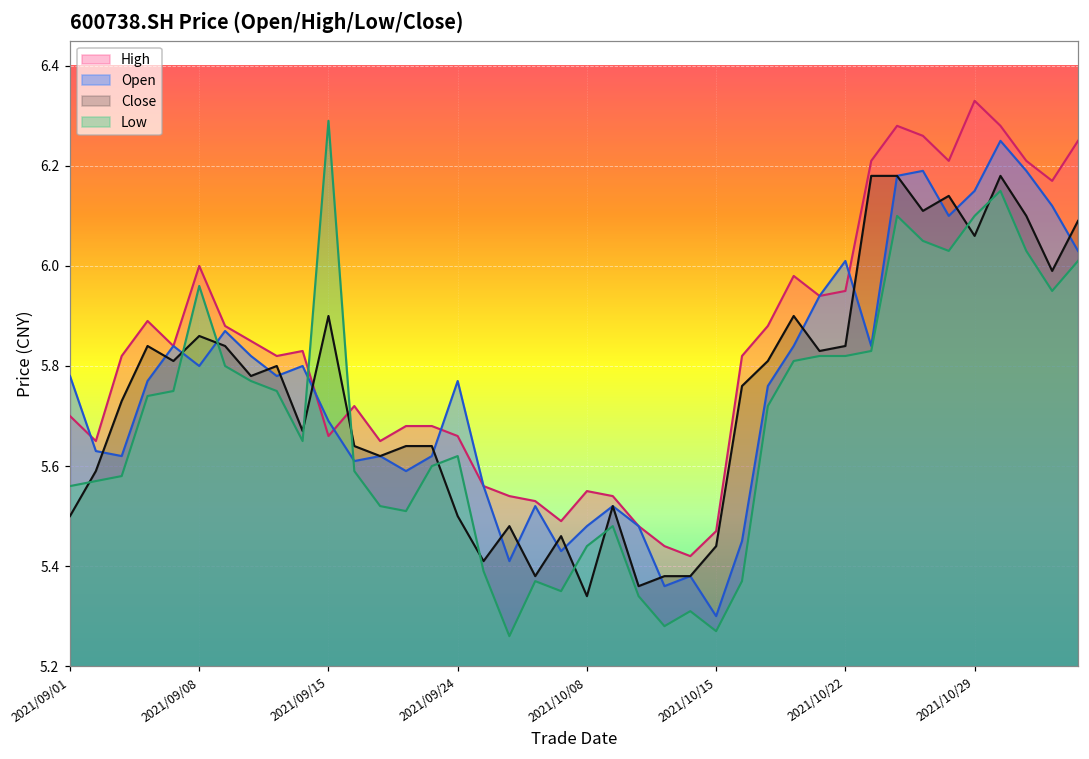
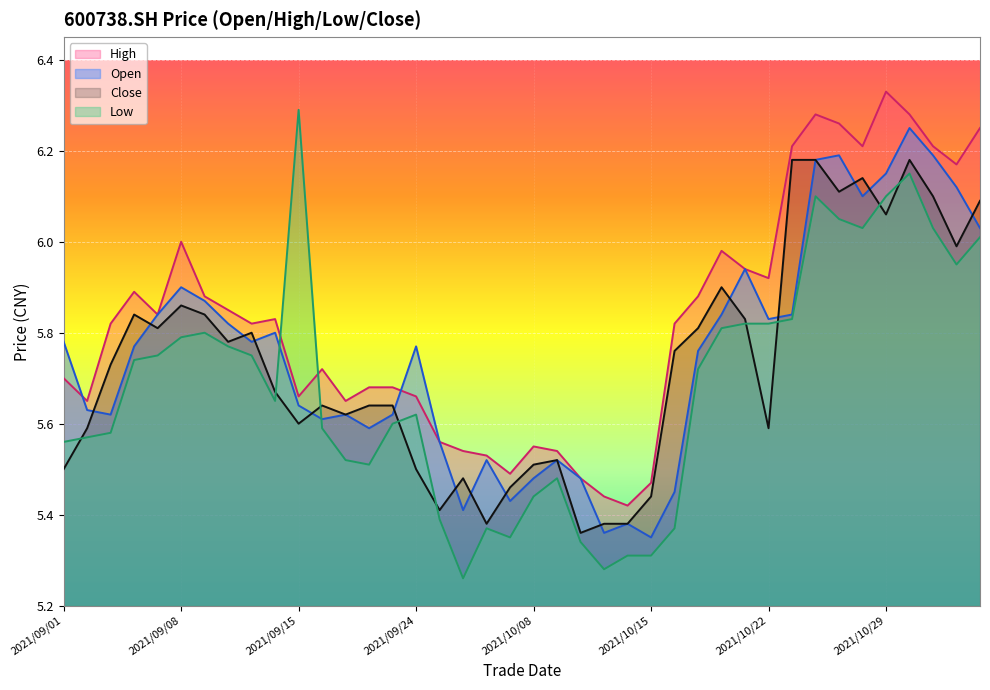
Open, 2021/09/08: 5.8 -> 5.9
Low, 2021/09/08: 5.96 -> 5.79
Open, 2021/09/15: 5.69 -> 5.64
Close, 2021/09/15: 5.9 -> 5.6
Close, 2021/10/08: 5.34 -> 5.51
Open, 2021/10/15: 5.30 -> 5.35
Low, 2021/10/15: 5.27 -> 5.31
High, 2021/10/22: 5.95 -> 5.92
Open, 2021/10/22: 6.01 -> 5.83
Close, 2021/10/22: 5.84 -> 5.59
